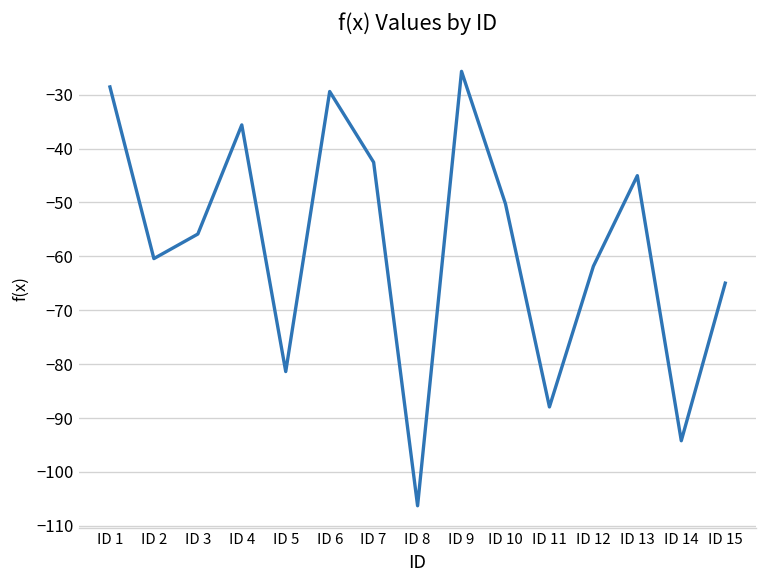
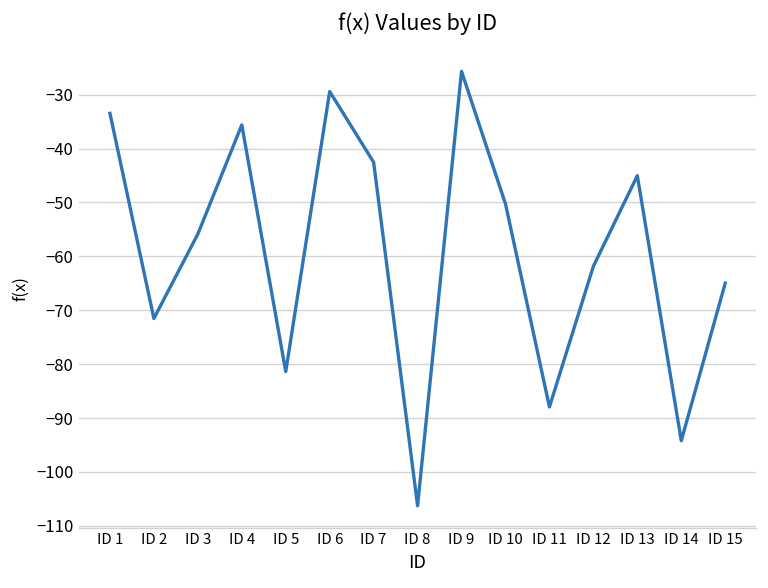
ID 1: -29 -> -33
ID 2: -60 -> -72
